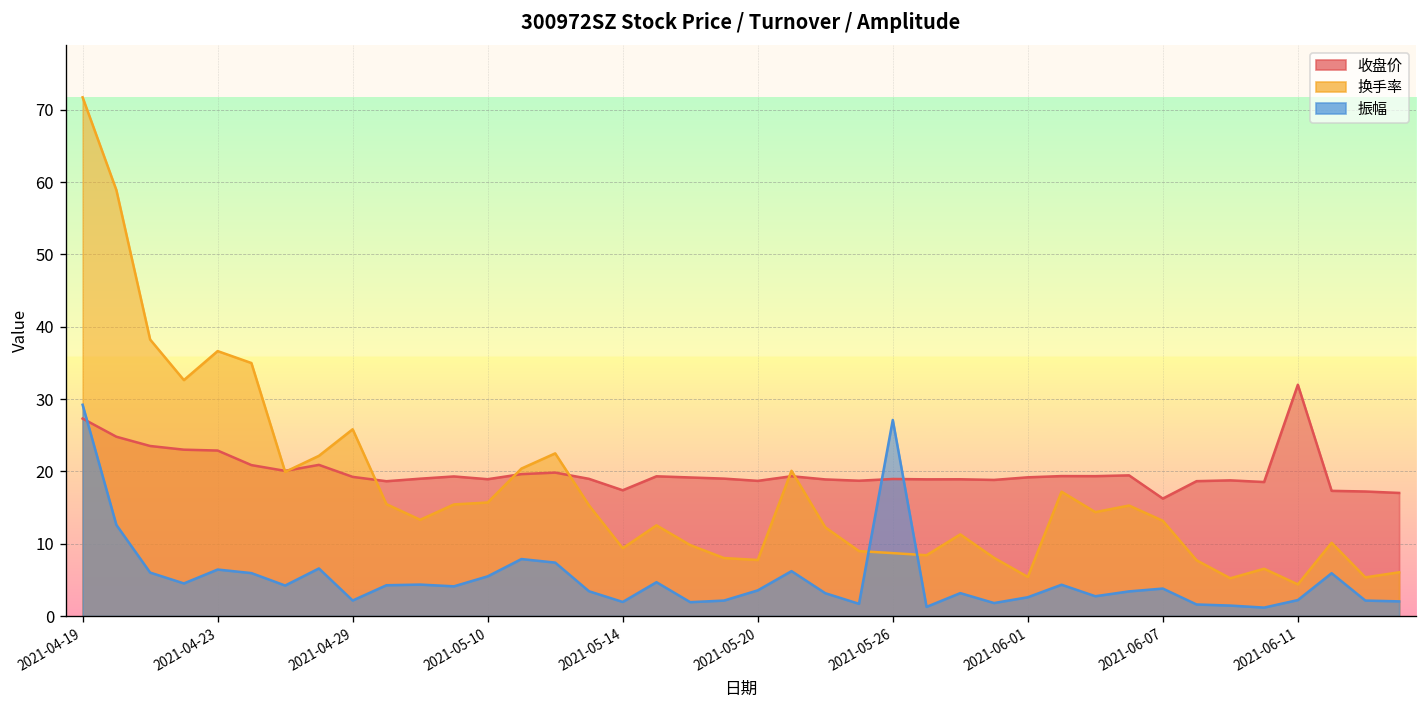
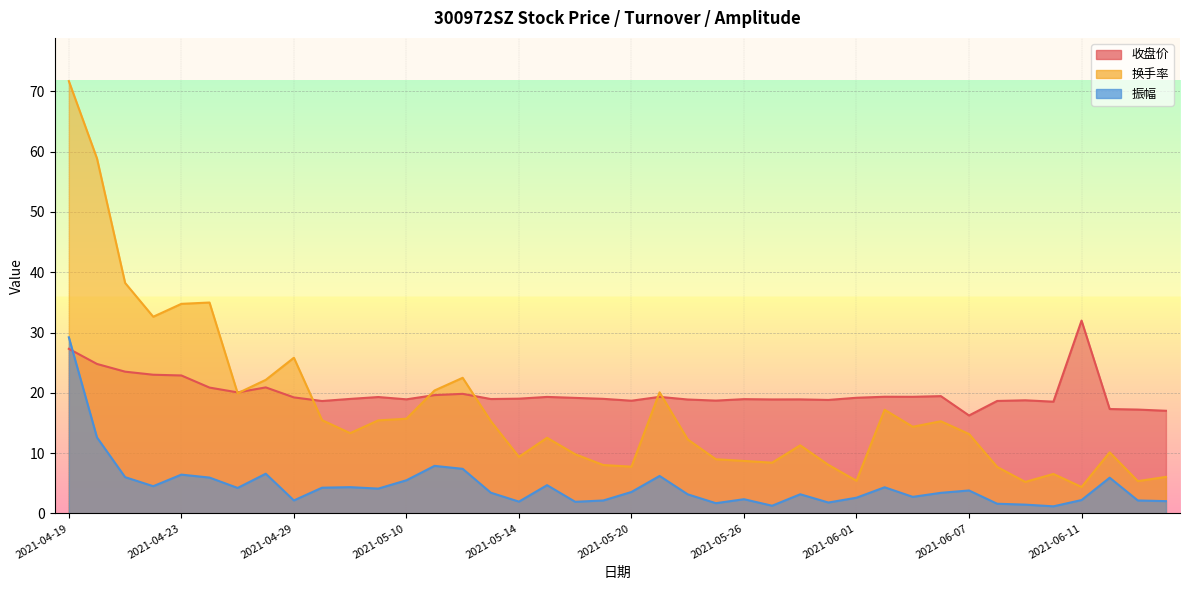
换手率, 2021-04-23: 37 -> 35
收盘价, 2021-05-14: 17 -> 19
振幅, 2021-05-26: 27 -> 2
